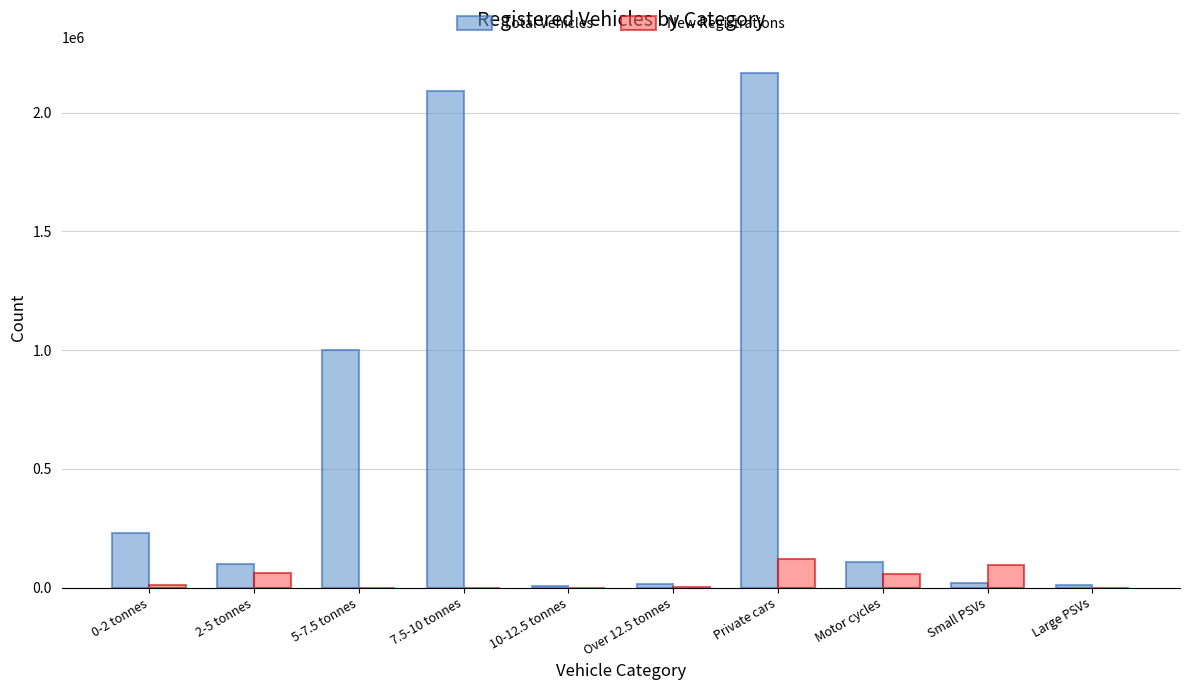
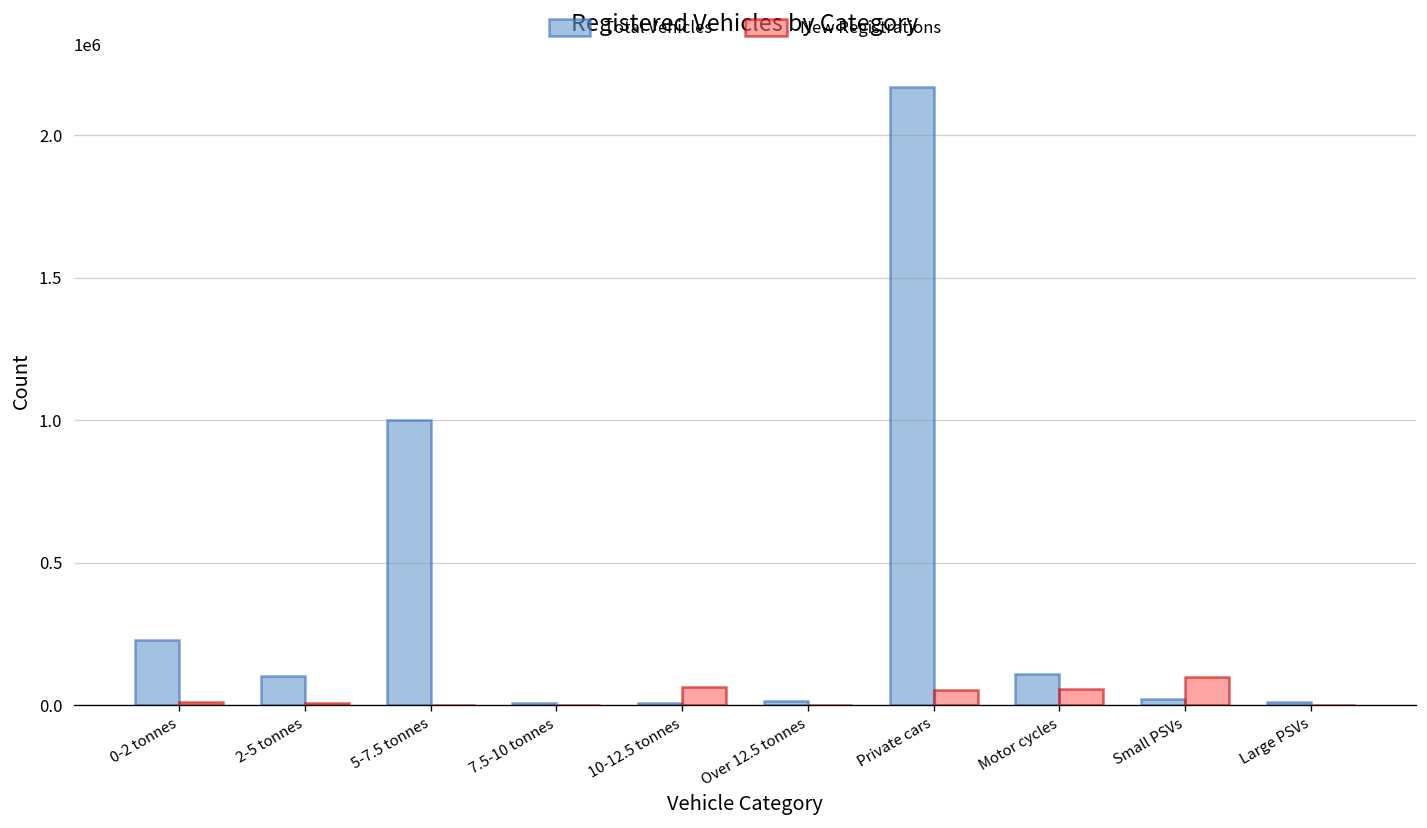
New Registrations, 2-5 tonnes: 60000 -> 10000
Total Vehicles, 7.5-10 tonnes: 2090000 -> 10000
New Registrations, 10-12.5 tonnes: 0 -> 60000
New Registrations, Private cars: 120000 -> 50000
